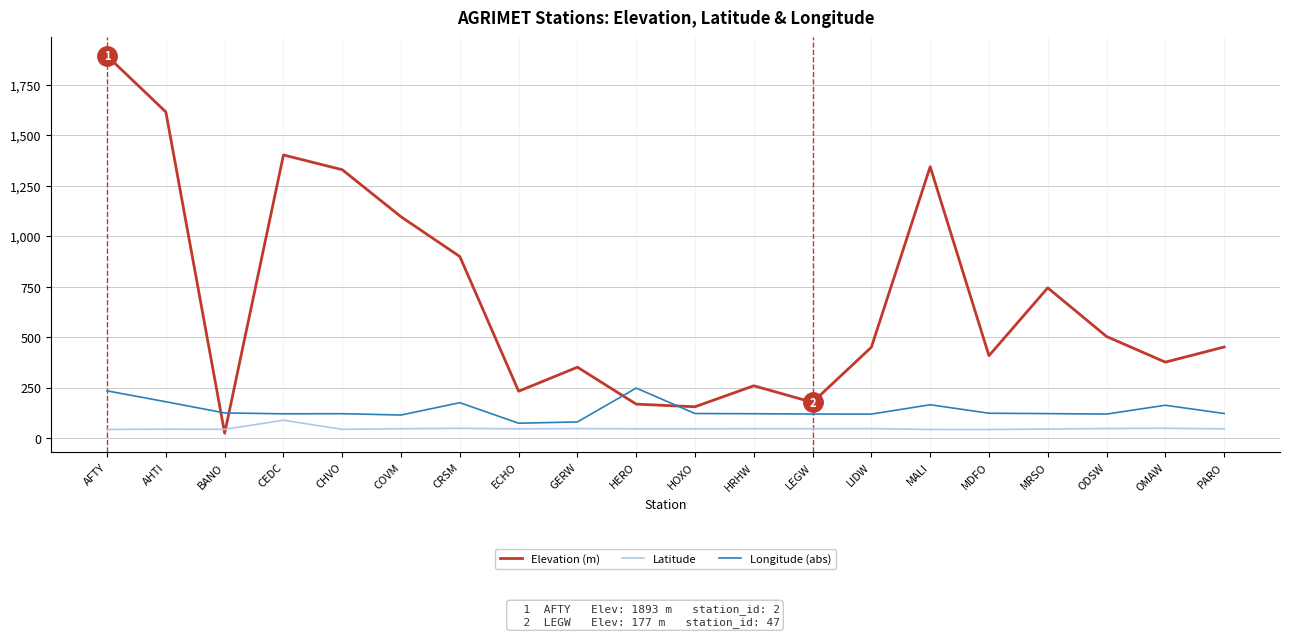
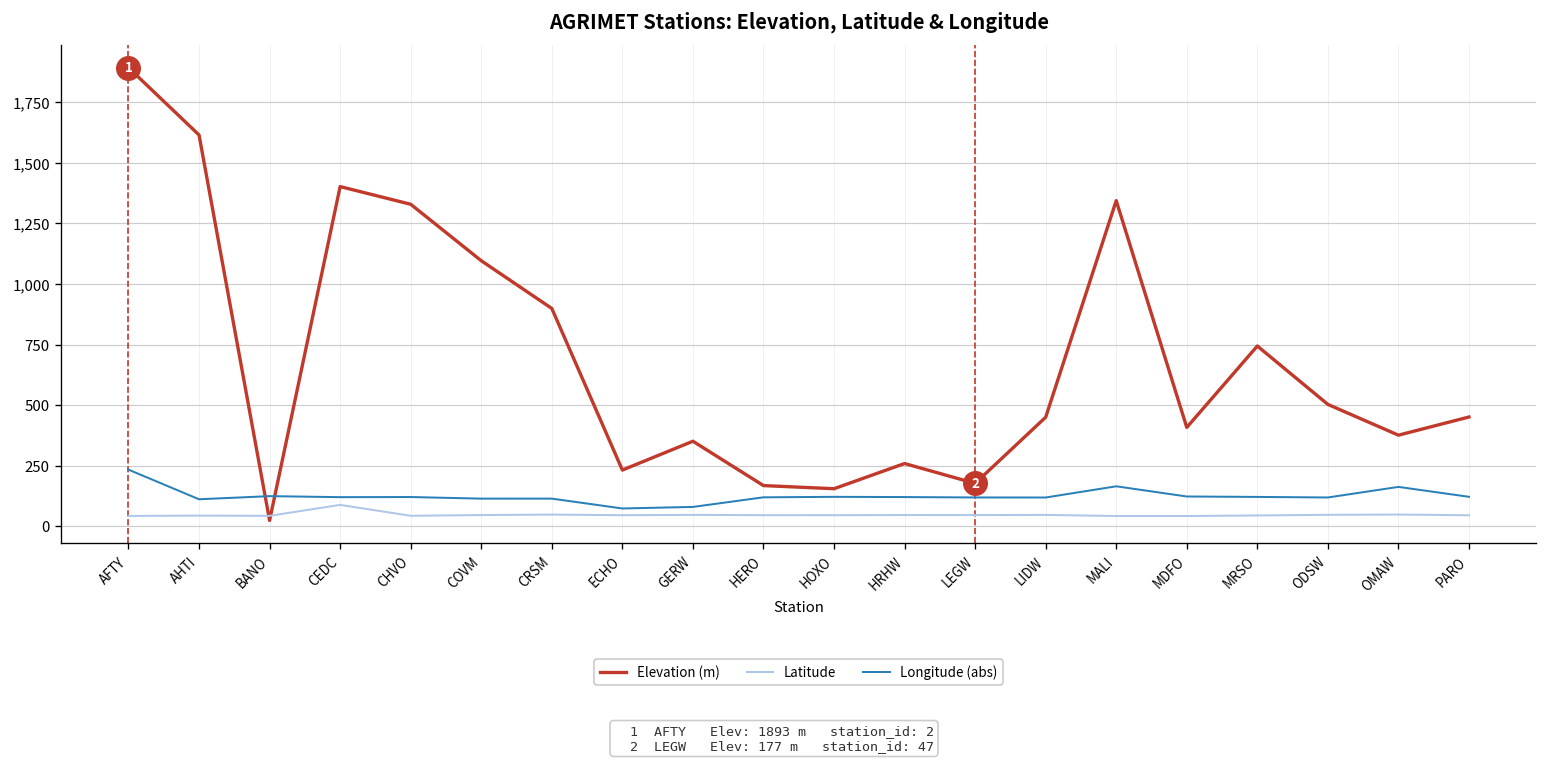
Longitude (abs), AHTI: 180 -> 110
Longitude (abs), CRSM: 180 -> 110
Longitude (abs), HERO: 250 -> 120
